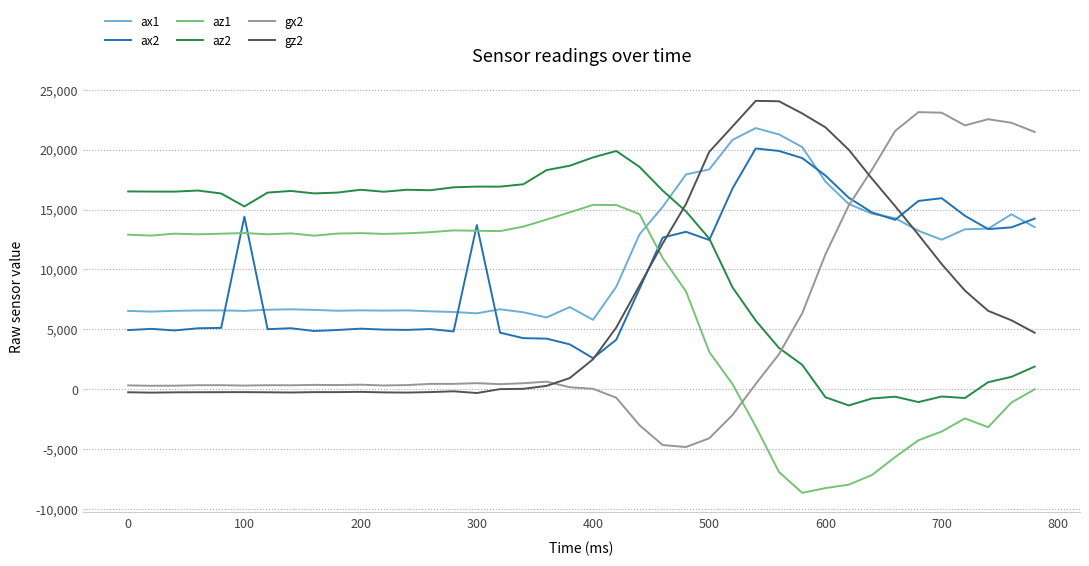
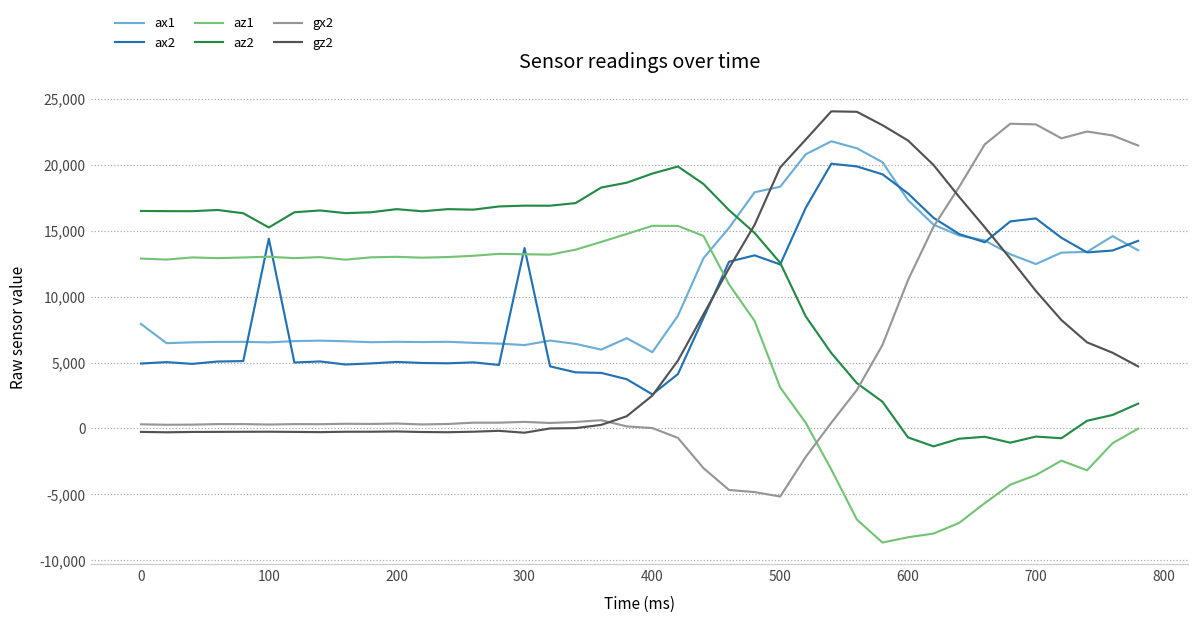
ax1, 0: 6,500 -> 7,900
gx2, 500: -4,100 -> -5,200
